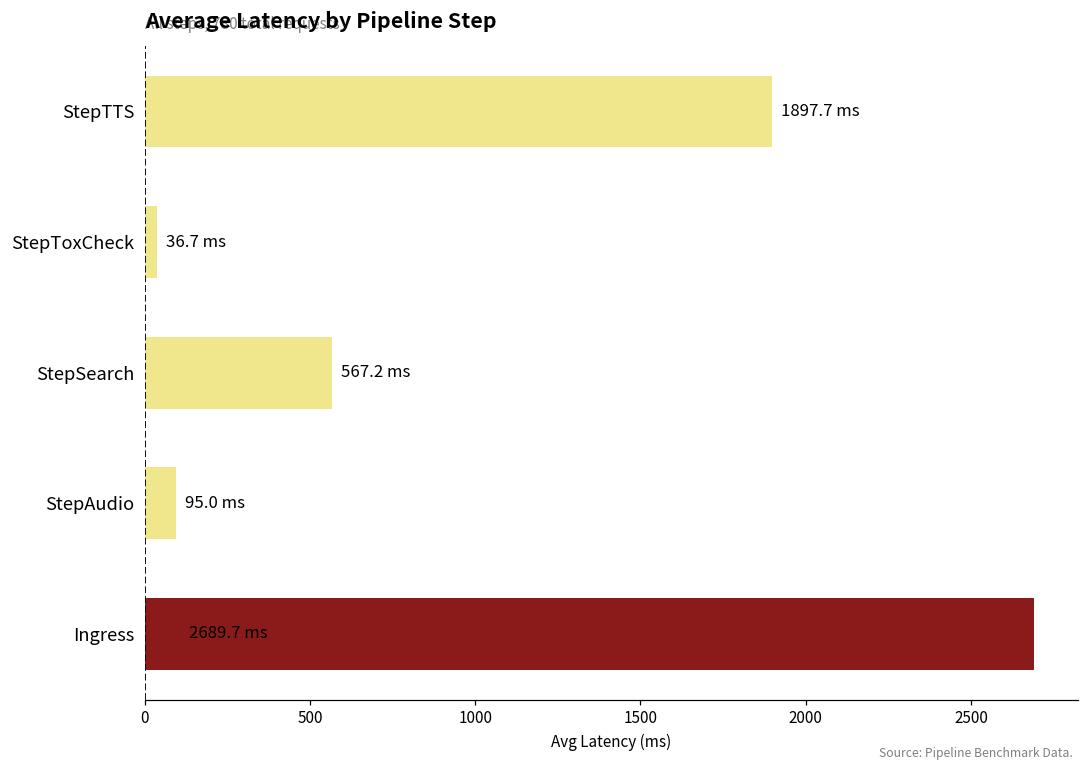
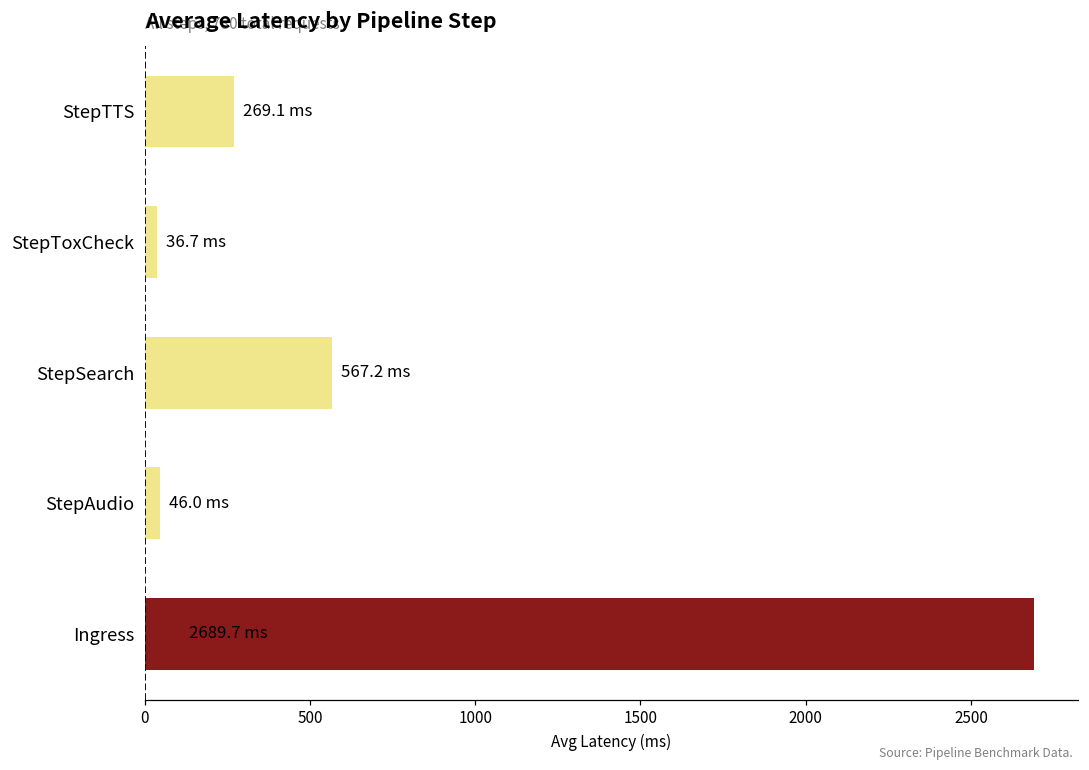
StepTTS: 1897.7 -> 269.1
StepAudio: 95.0 -> 46.0
